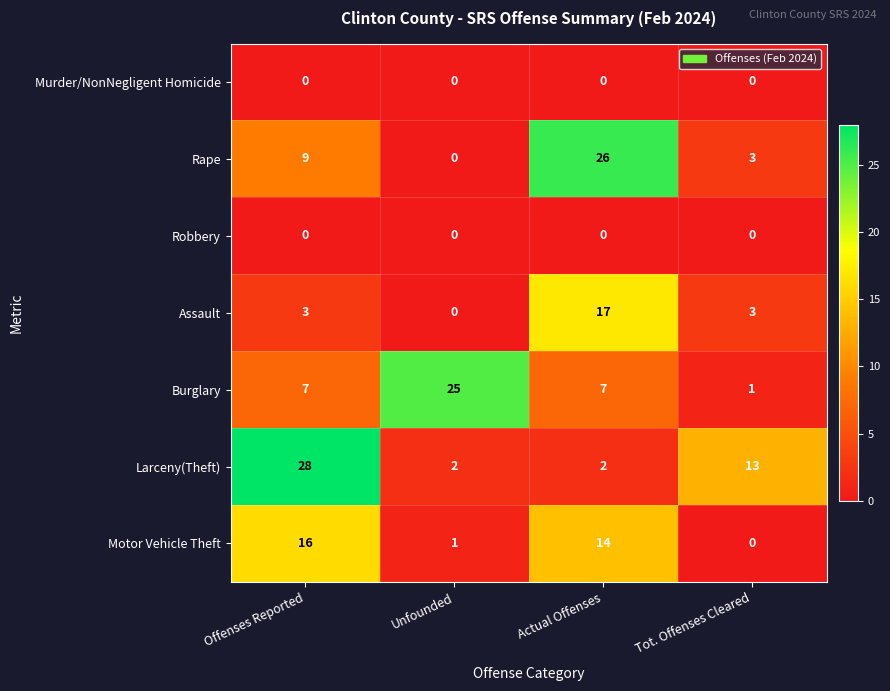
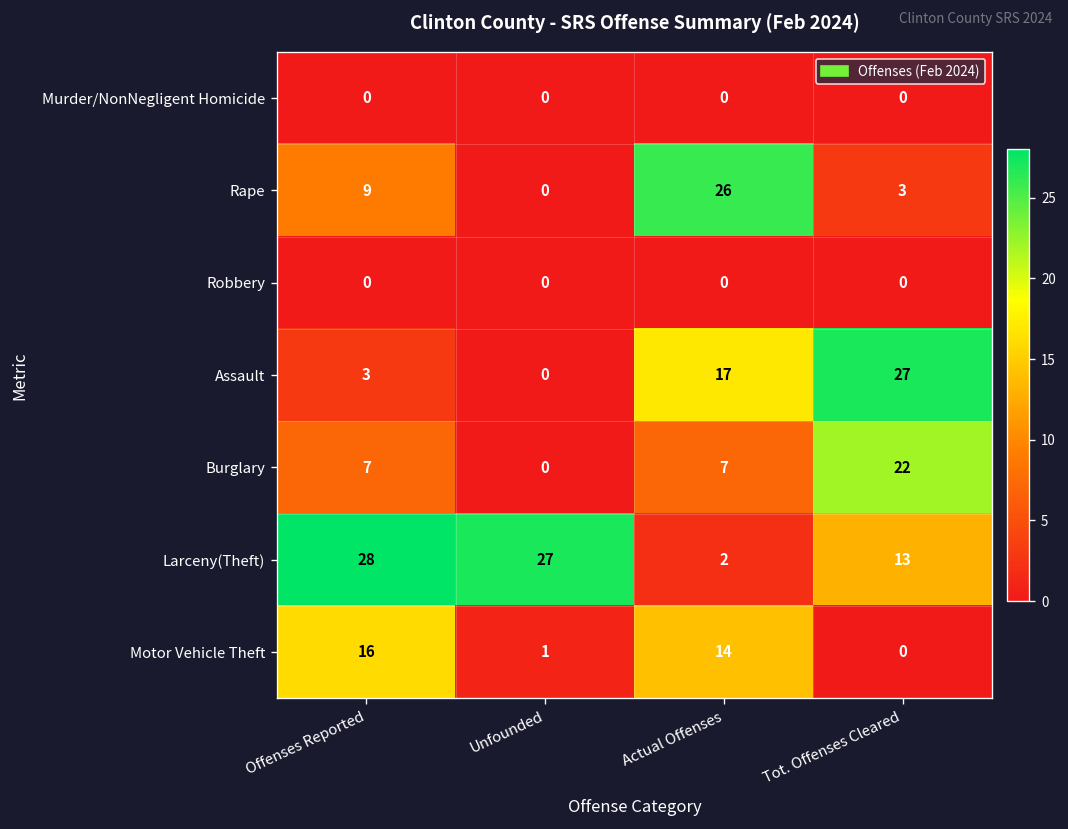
Assault, Tot. Offenses Cleared: 3 -> 27
Burglary, Unfounded: 25 -> 0
Burglary, Tot. Offenses Cleared: 1 -> 22
Larceny(Theft), Unfounded: 2 -> 27
